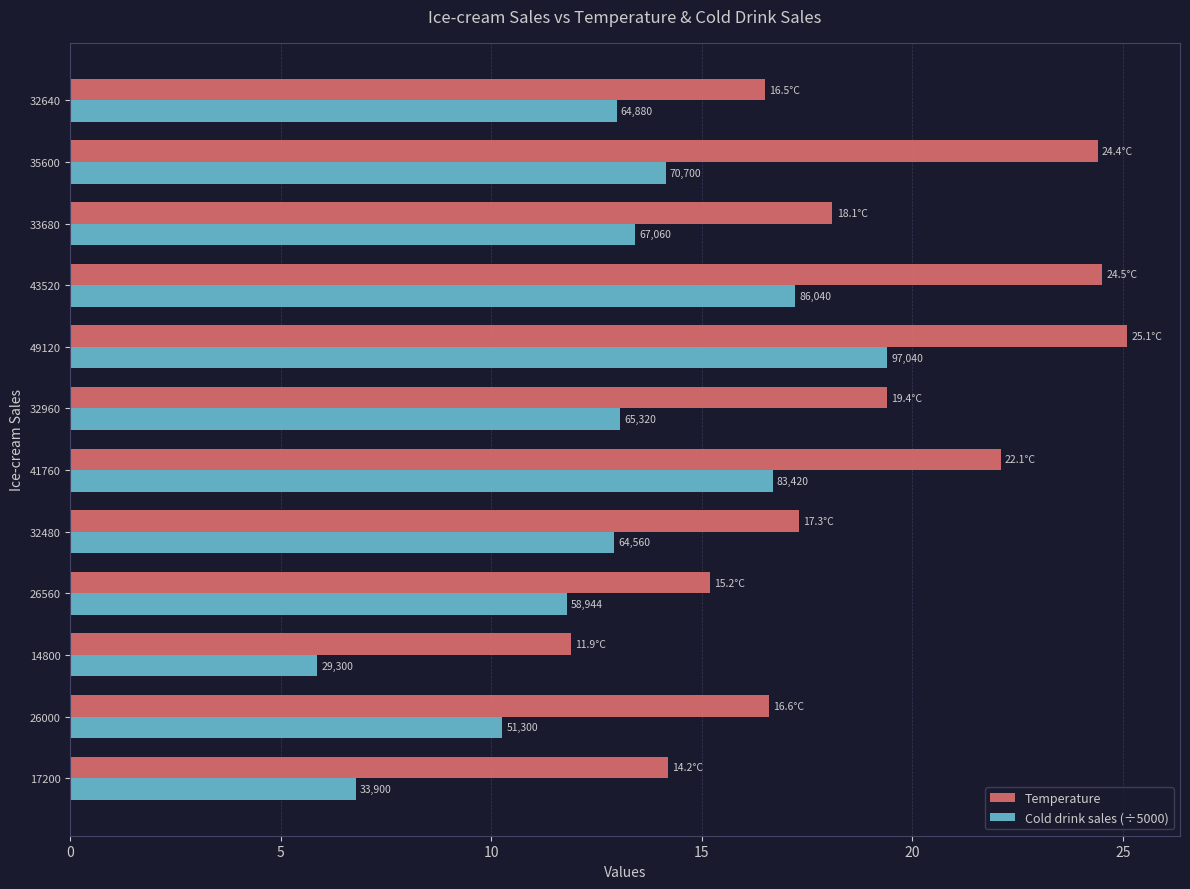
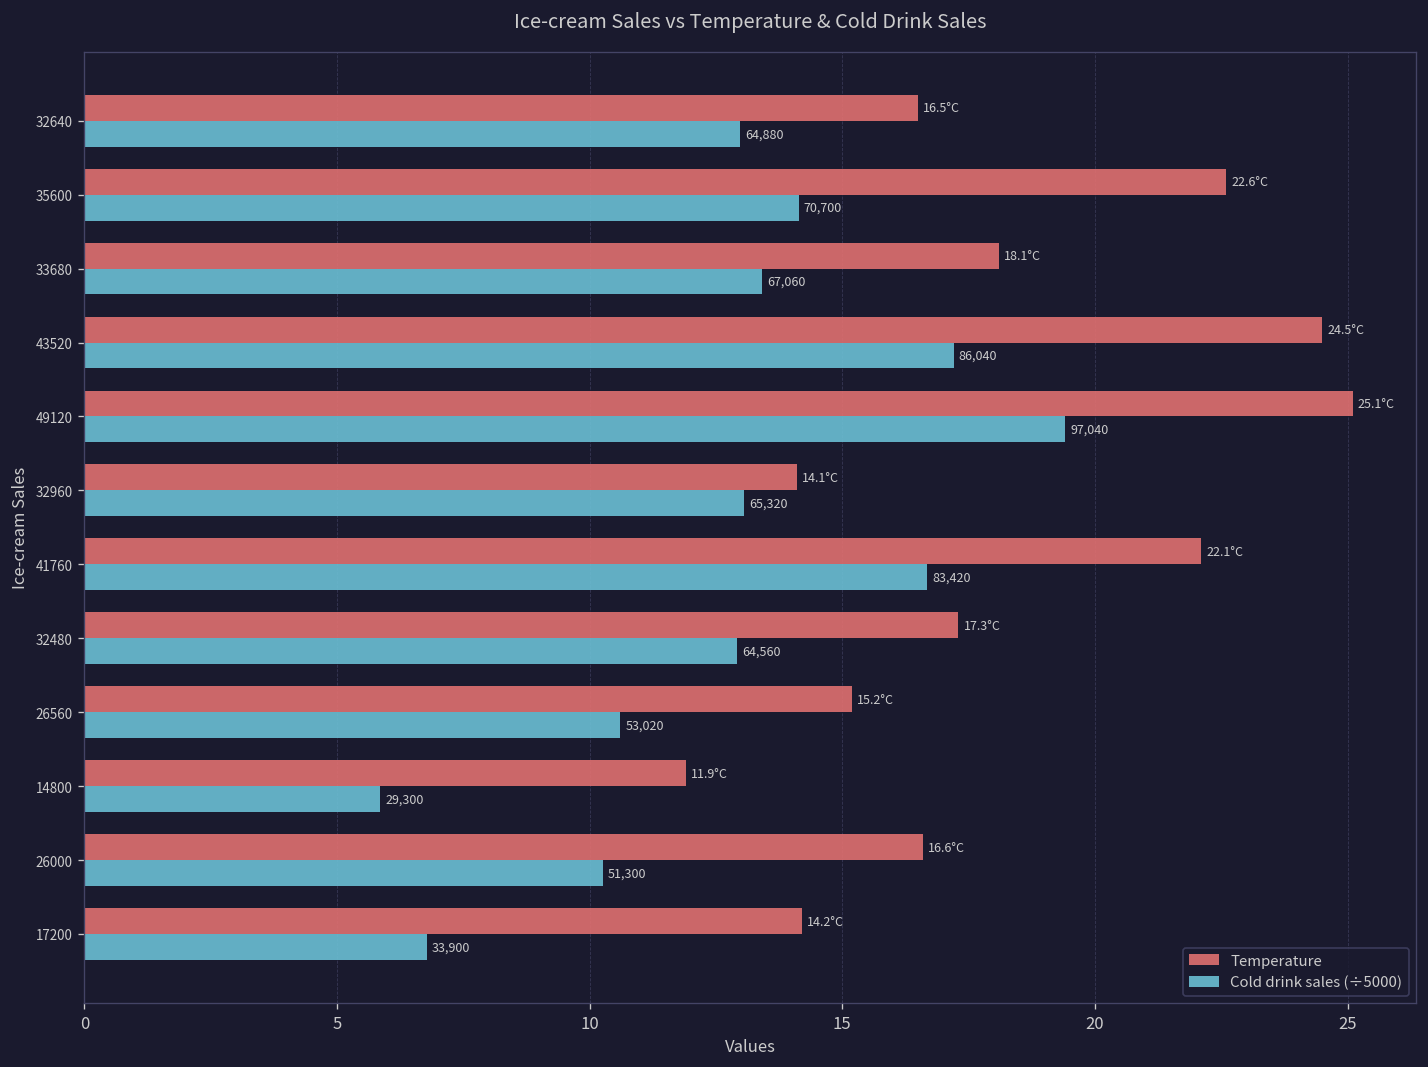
Temperature, 35600: 24.4°C -> 22.6°C
Temperature, 32960: 19.4°C -> 14.1°C
Cold drink sales (÷5000), 26560: 58,944 -> 53,020
